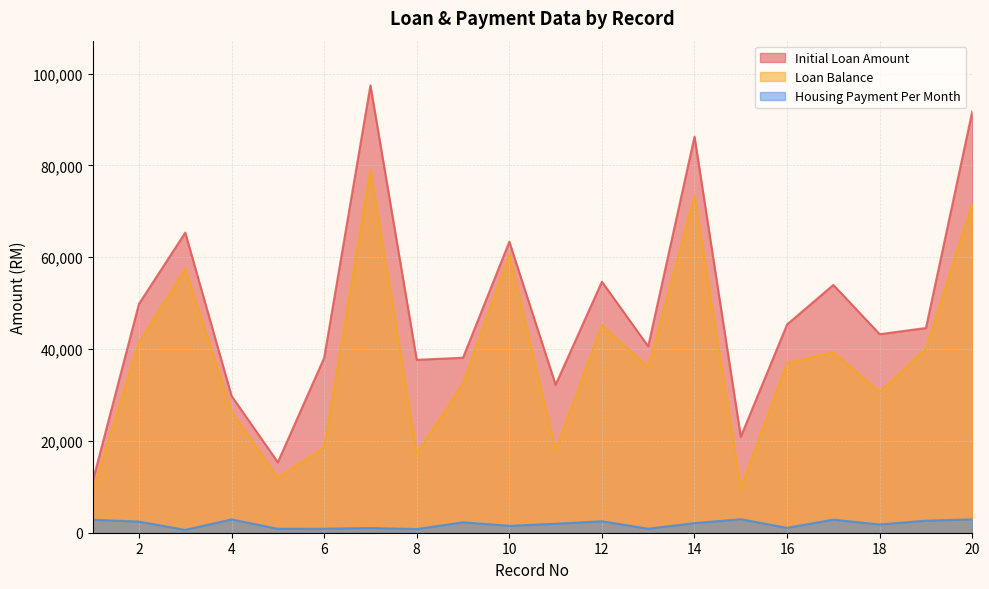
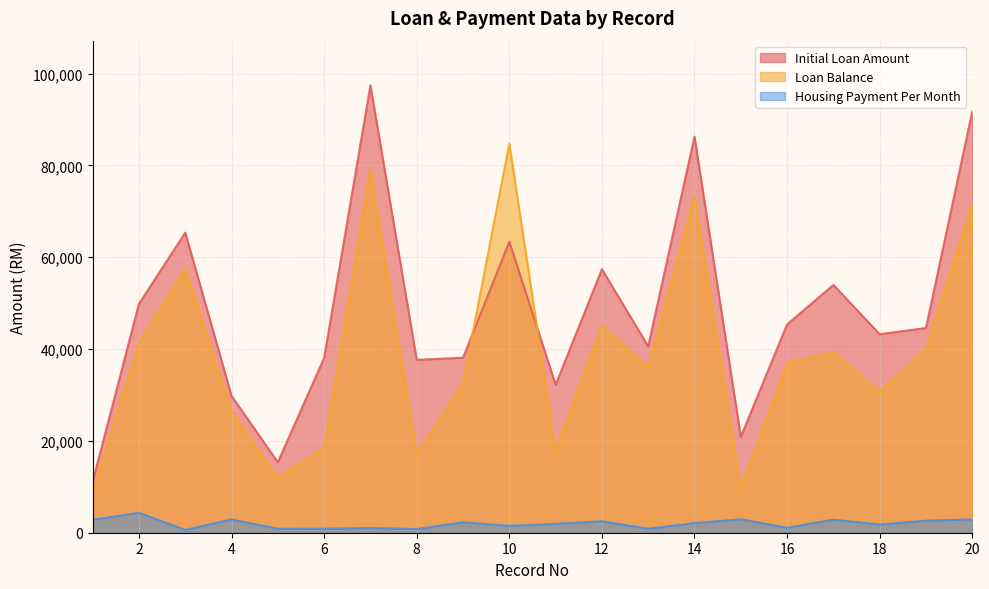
Housing Payment Per Month, 2: 2,000 -> 4,000
Loan Balance, 10: 61,000 -> 85,000
Initial Loan Amount, 12: 55,000 -> 57,000
